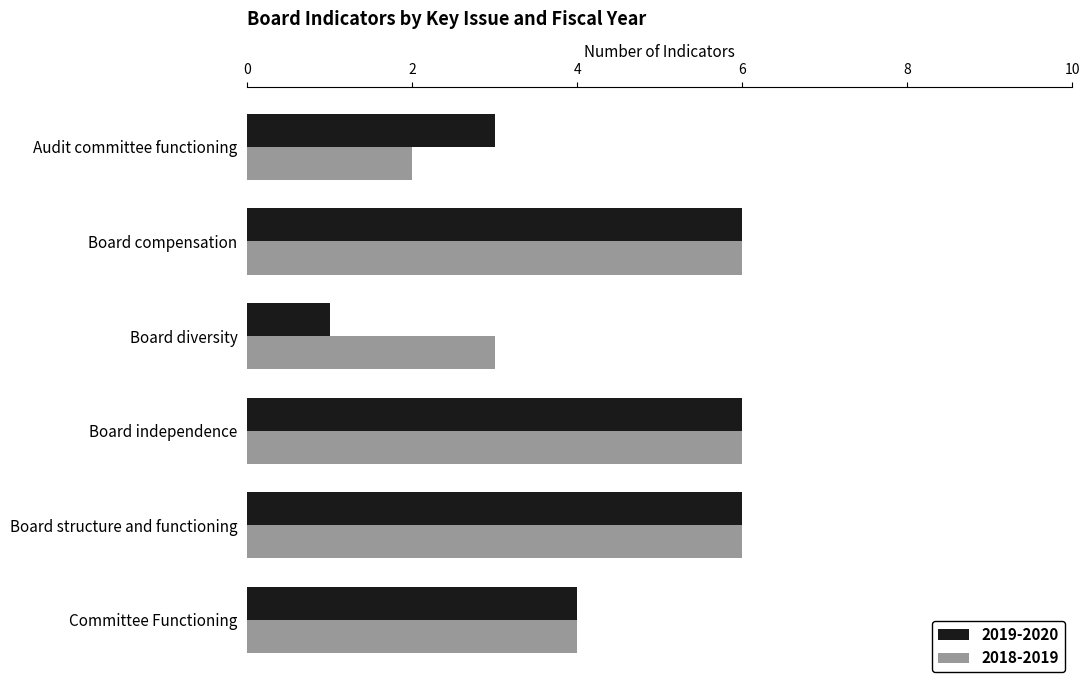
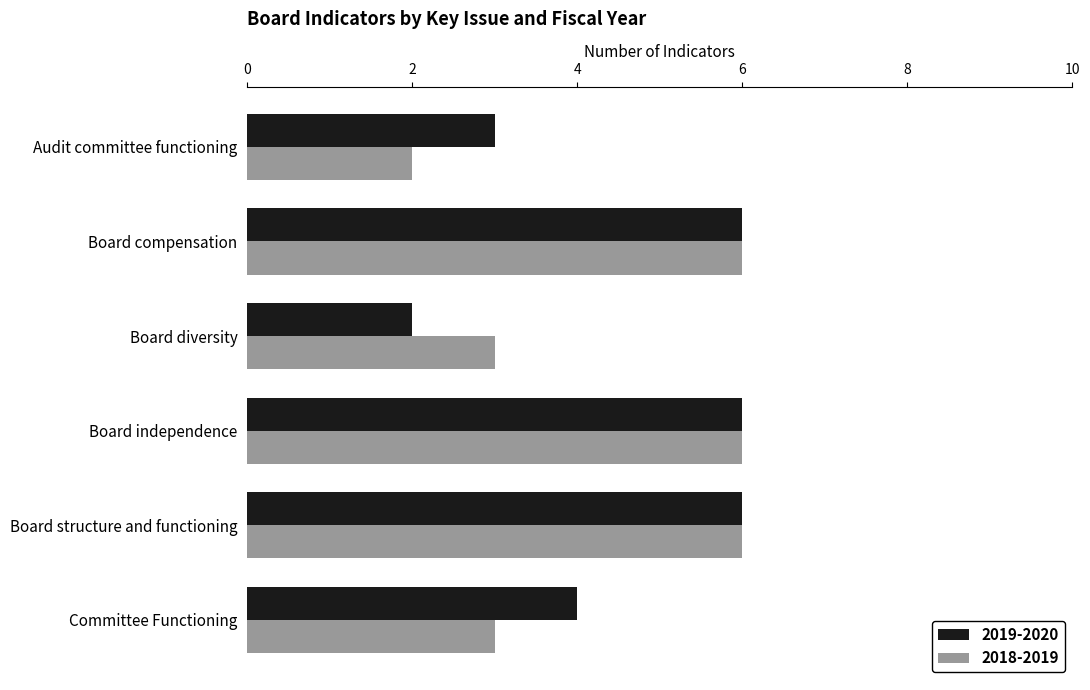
2019-2020, Board diversity: 1 -> 2
2018-2019, Committee Functioning: 4 -> 3
